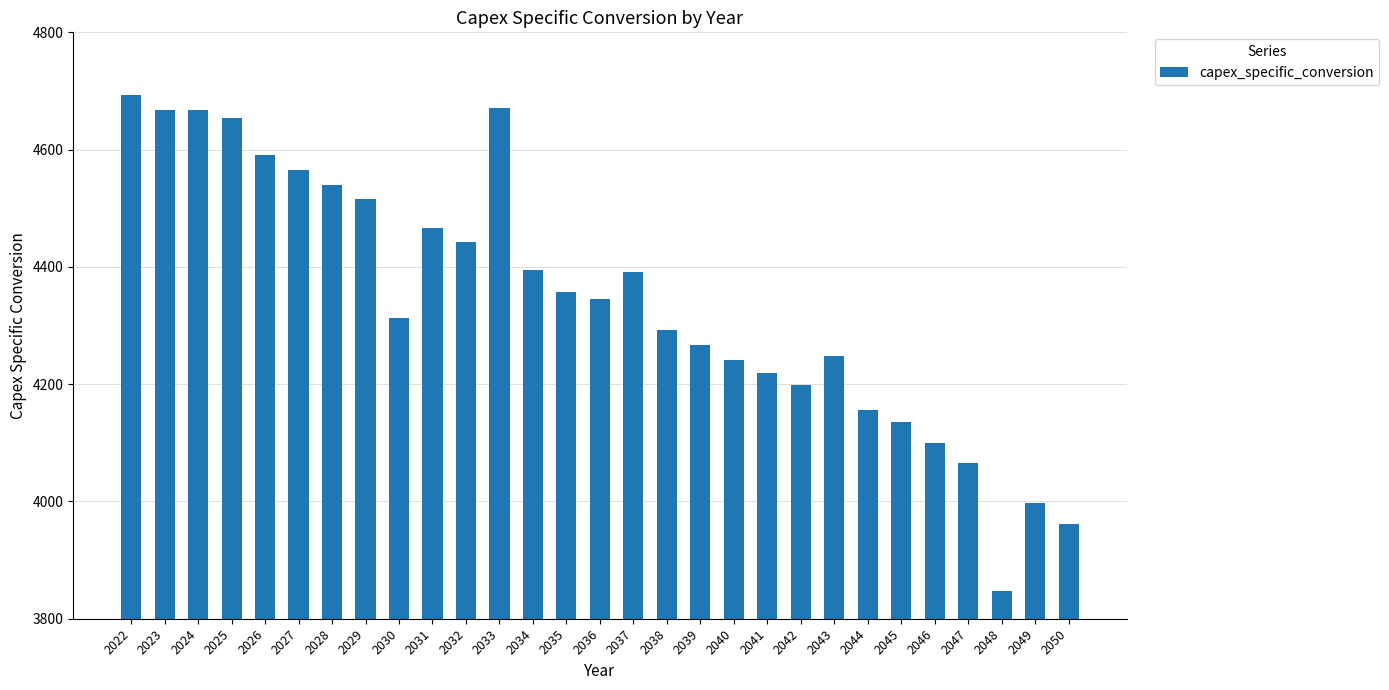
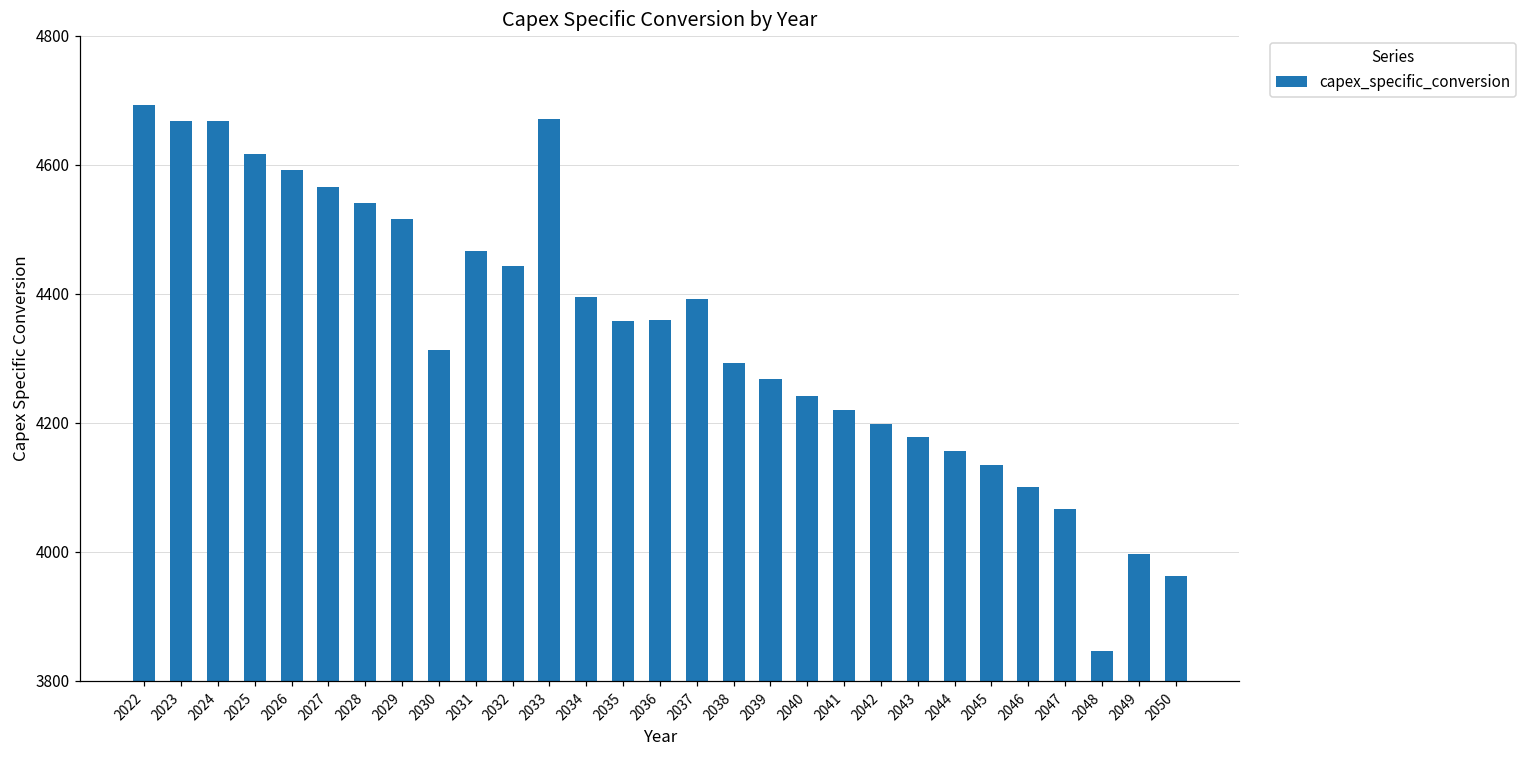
2025: 4650 -> 4620
2036: 4340 -> 4360
2043: 4250 -> 4180
